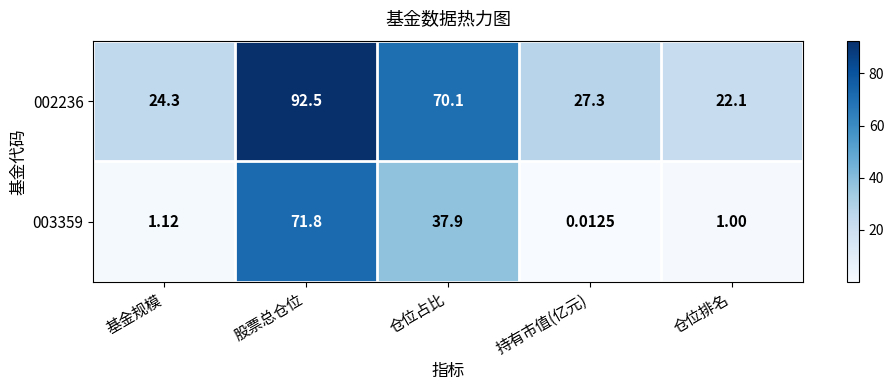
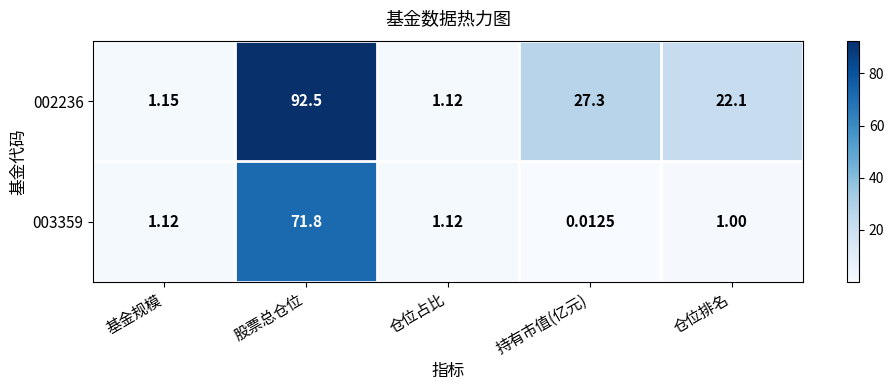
002236, 基金规模: 24.3 -> 1.15
002236, 仓位占比: 70.1 -> 1.12
003359, 仓位占比: 37.9 -> 1.12
